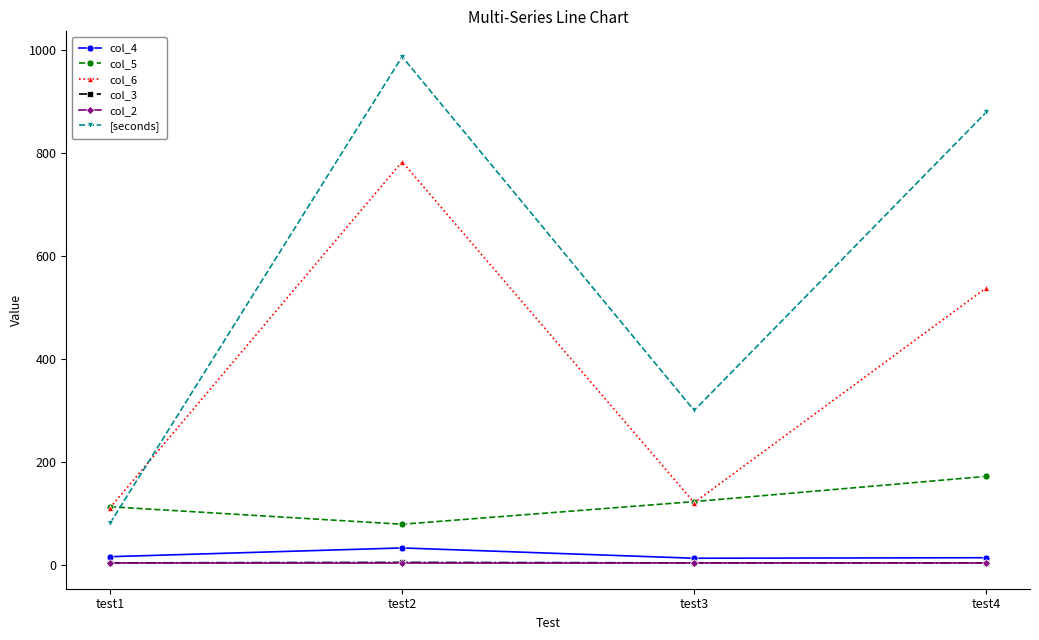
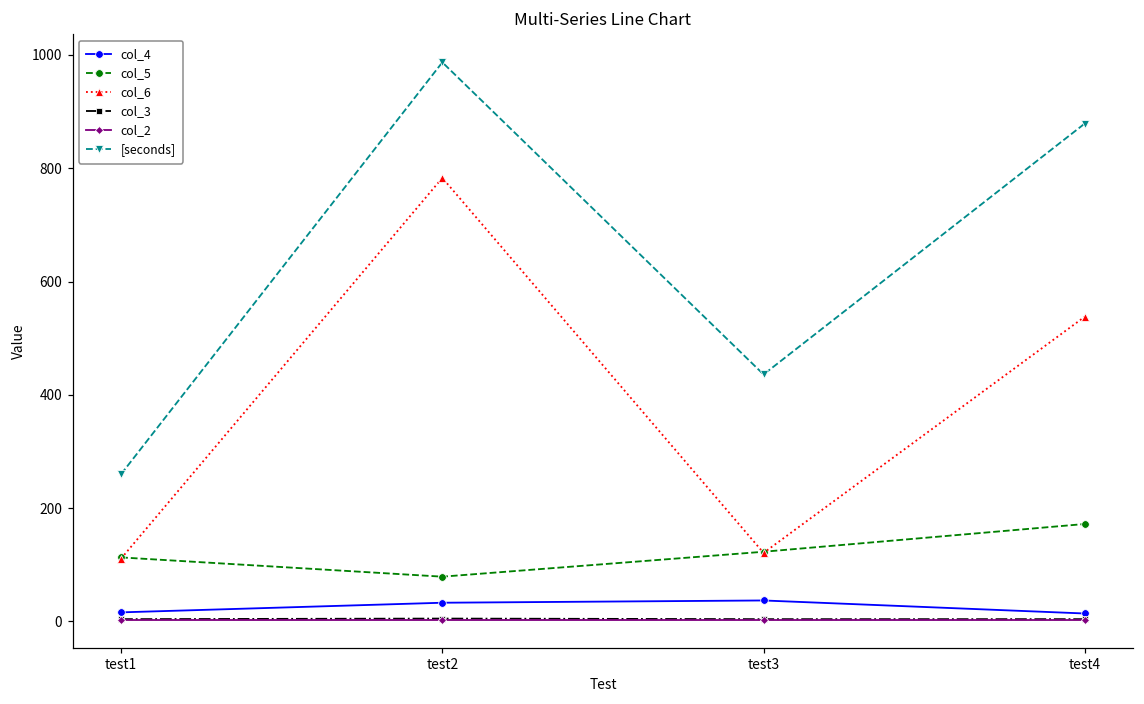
[seconds], test1: 80 -> 260
col_4, test3: 10 -> 40
[seconds], test3: 300 -> 440
